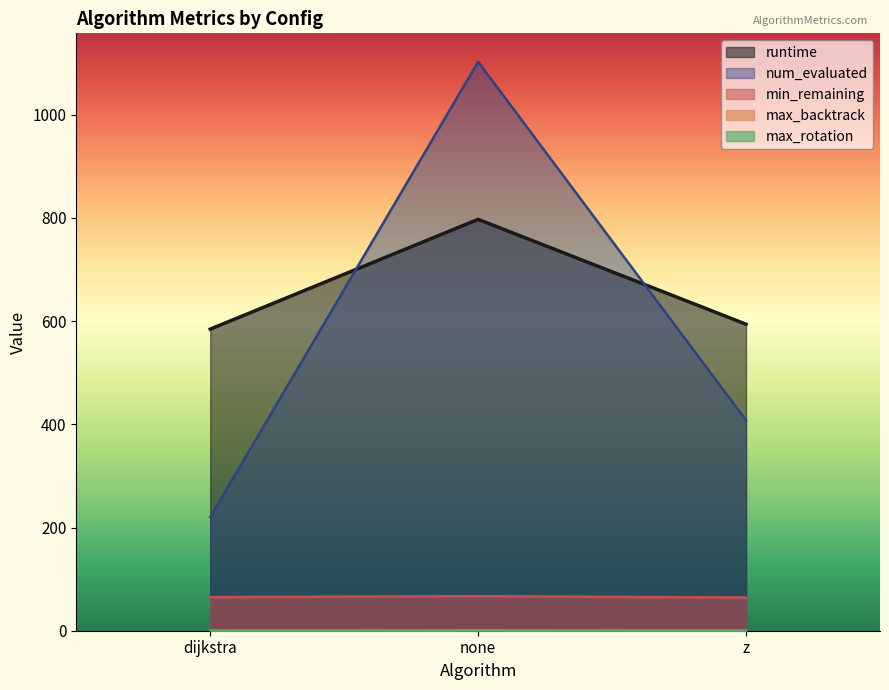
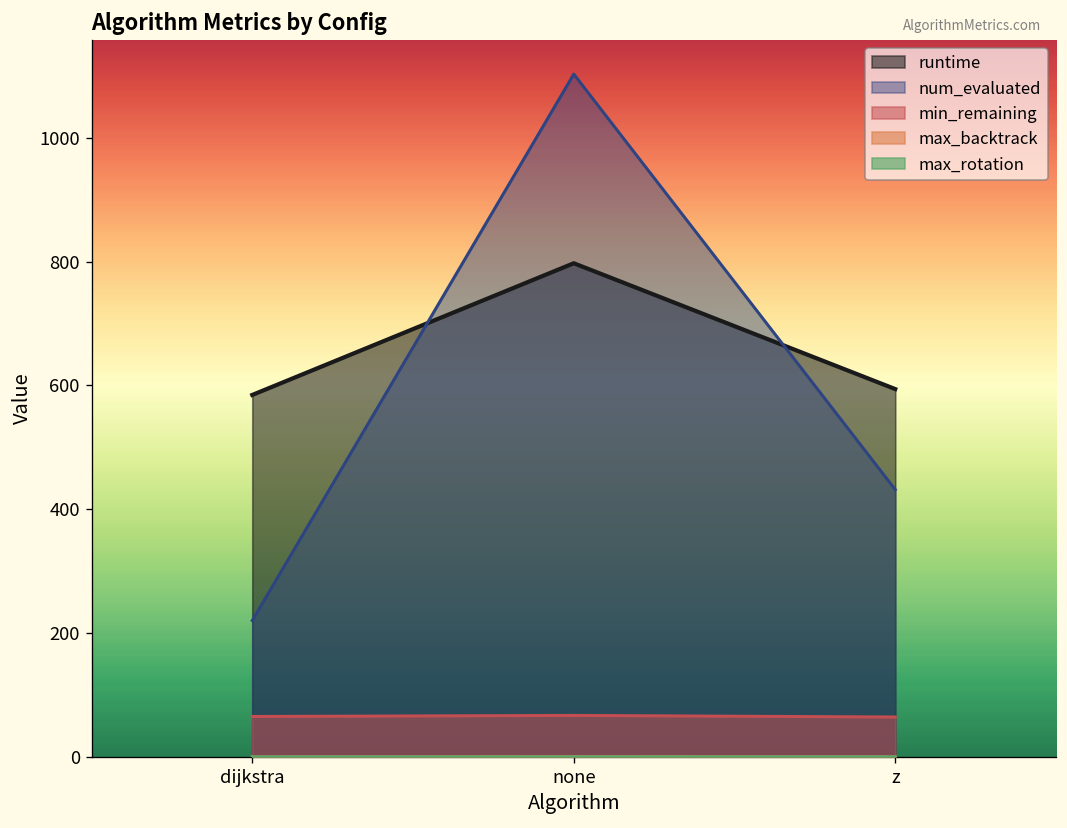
num_evaluated, z: 410 -> 430
